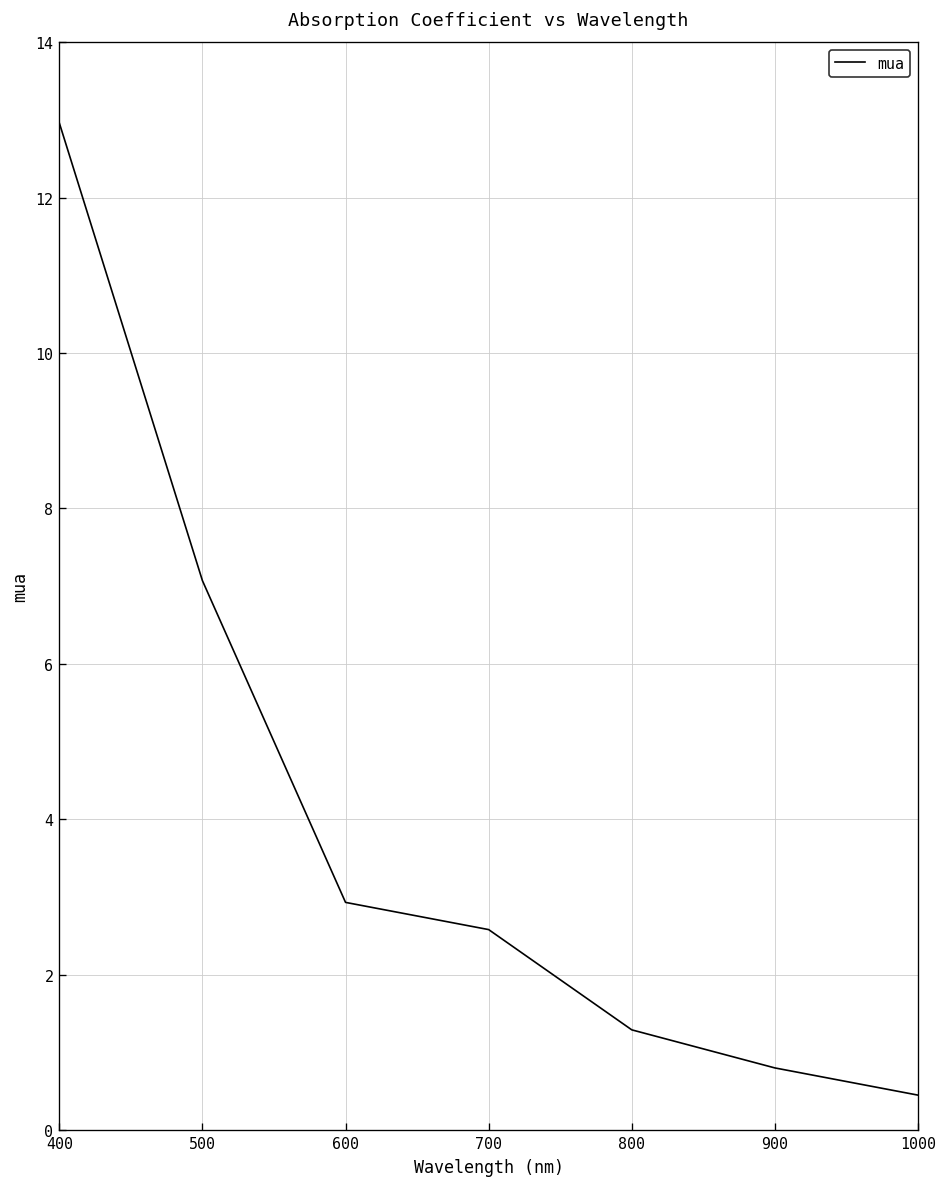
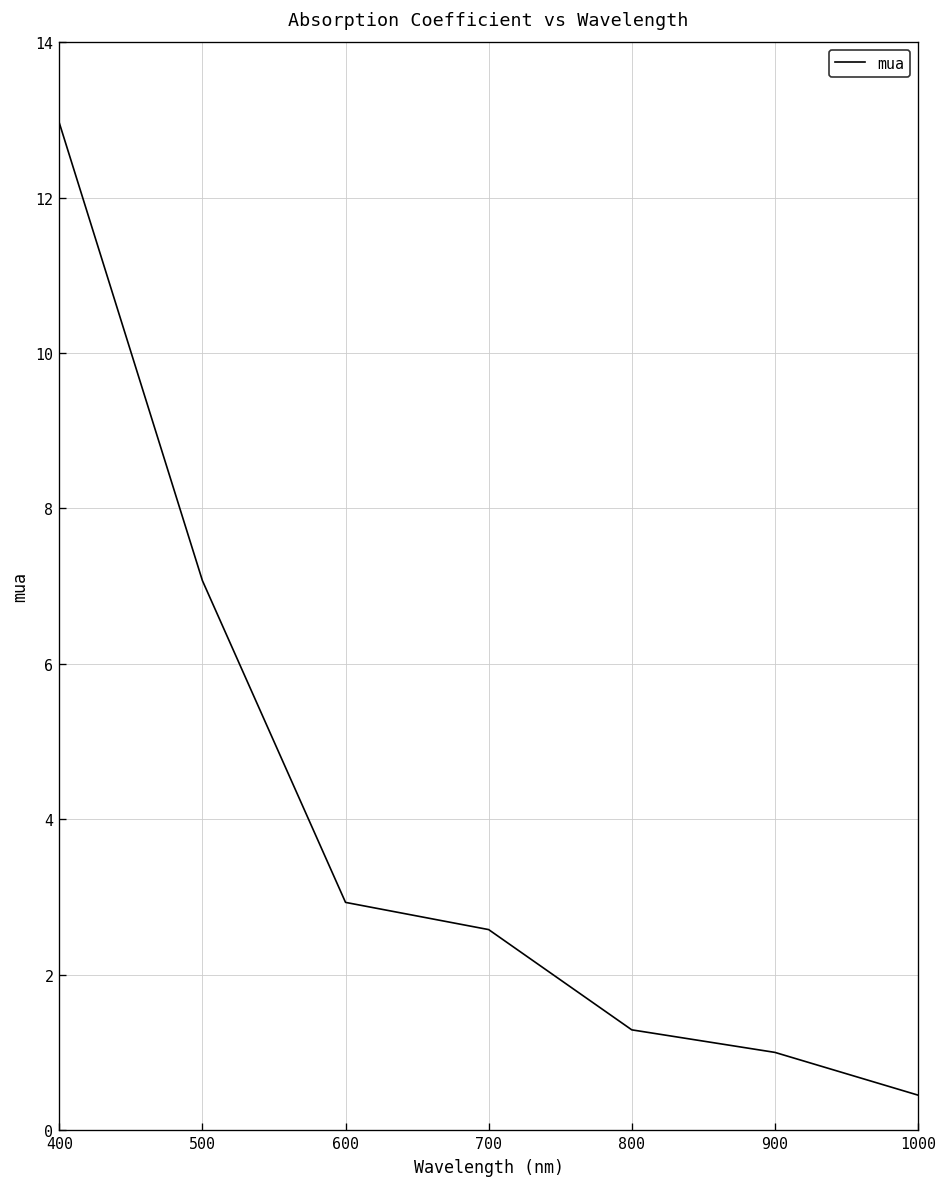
900: 0.8 -> 1.0
